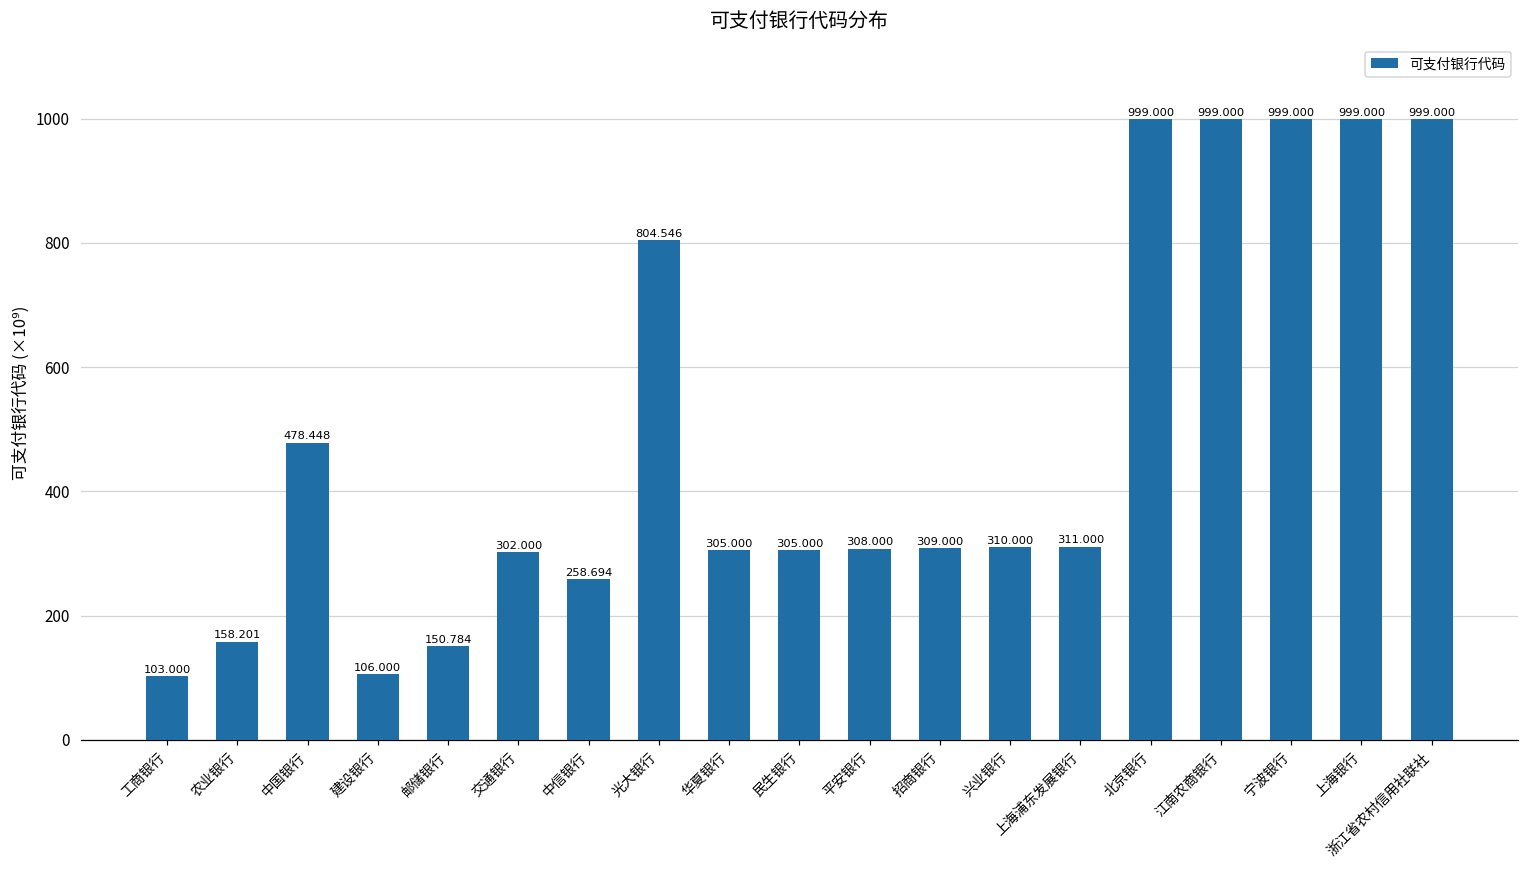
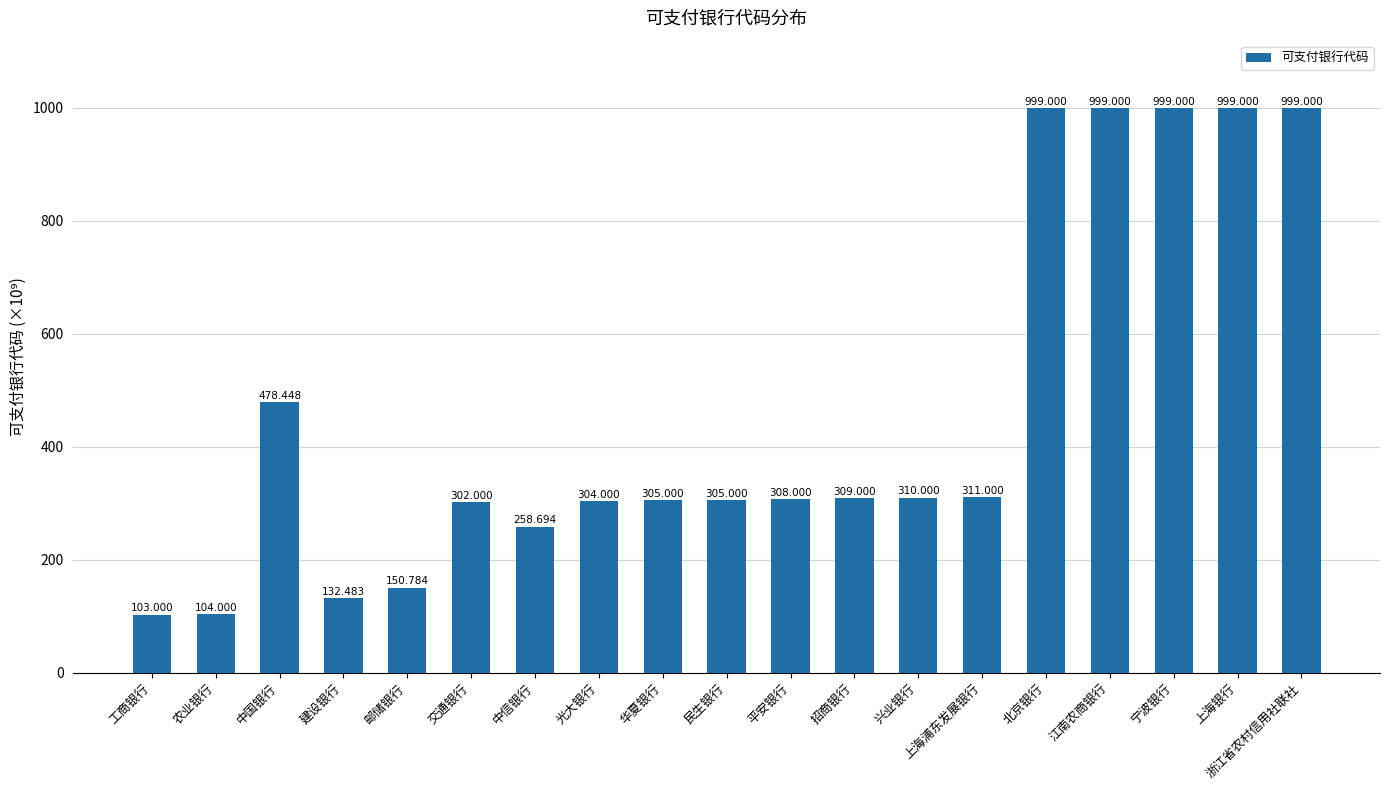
农业银行: 158.201 -> 104.000
建设银行: 106.000 -> 132.483
光大银行: 804.546 -> 304.000
